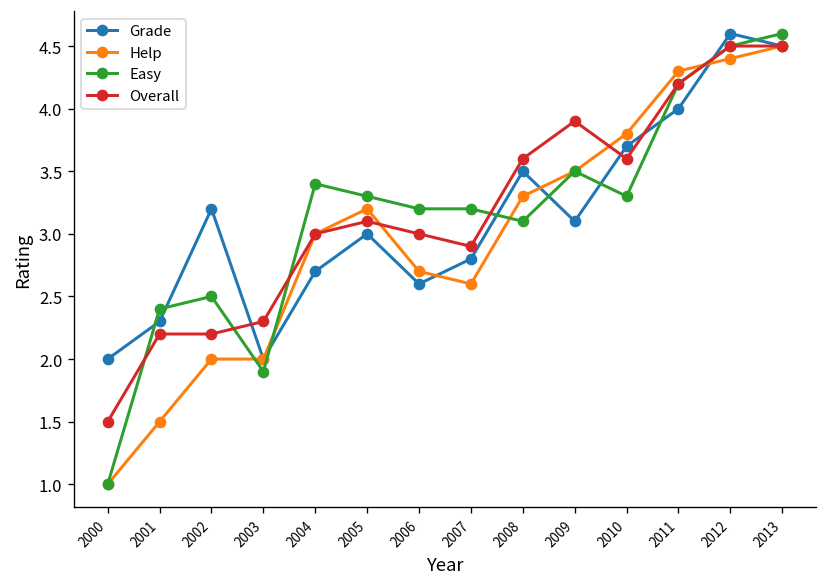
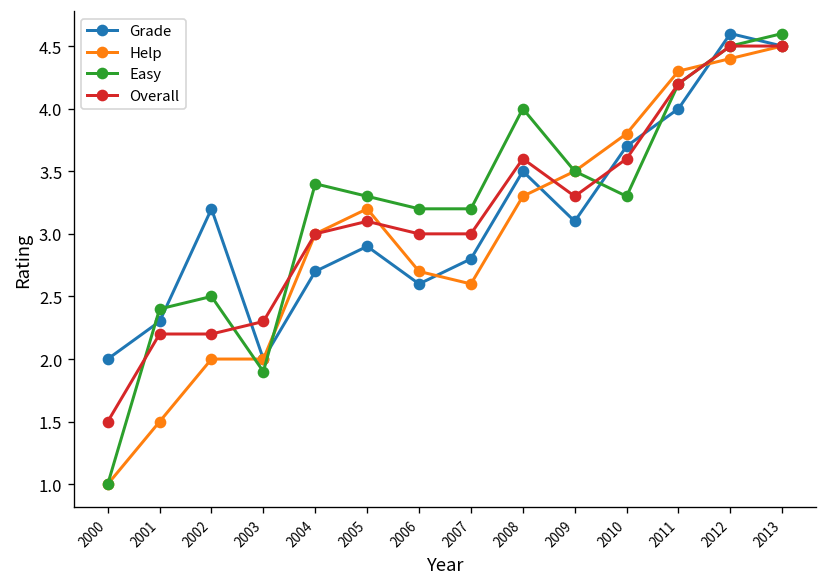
Grade, 2005: 3.0 -> 2.9
Overall, 2007: 2.9 -> 3.0
Easy, 2008: 3.1 -> 4.0
Overall, 2009: 3.9 -> 3.3
